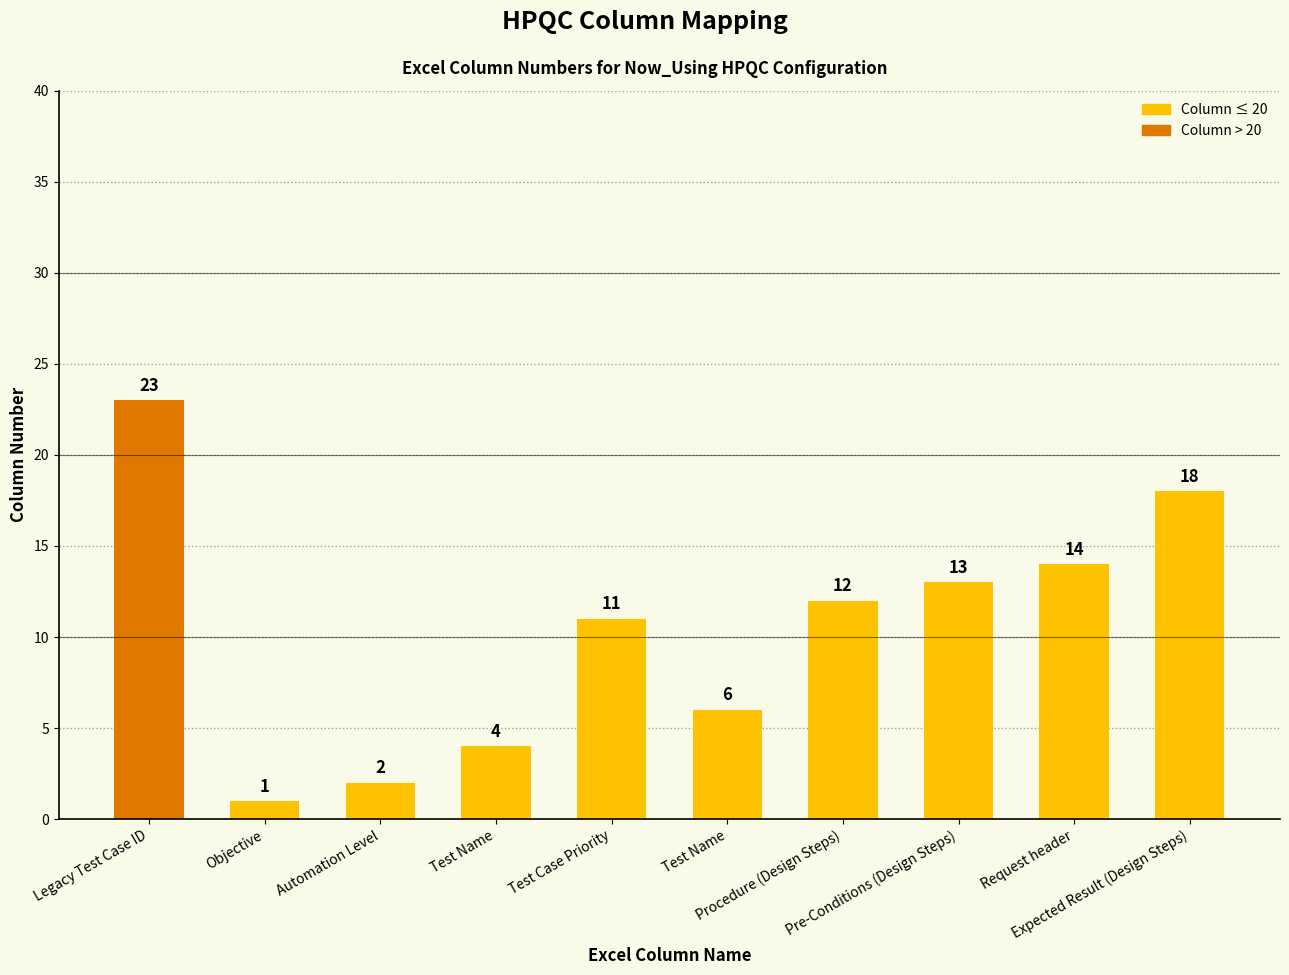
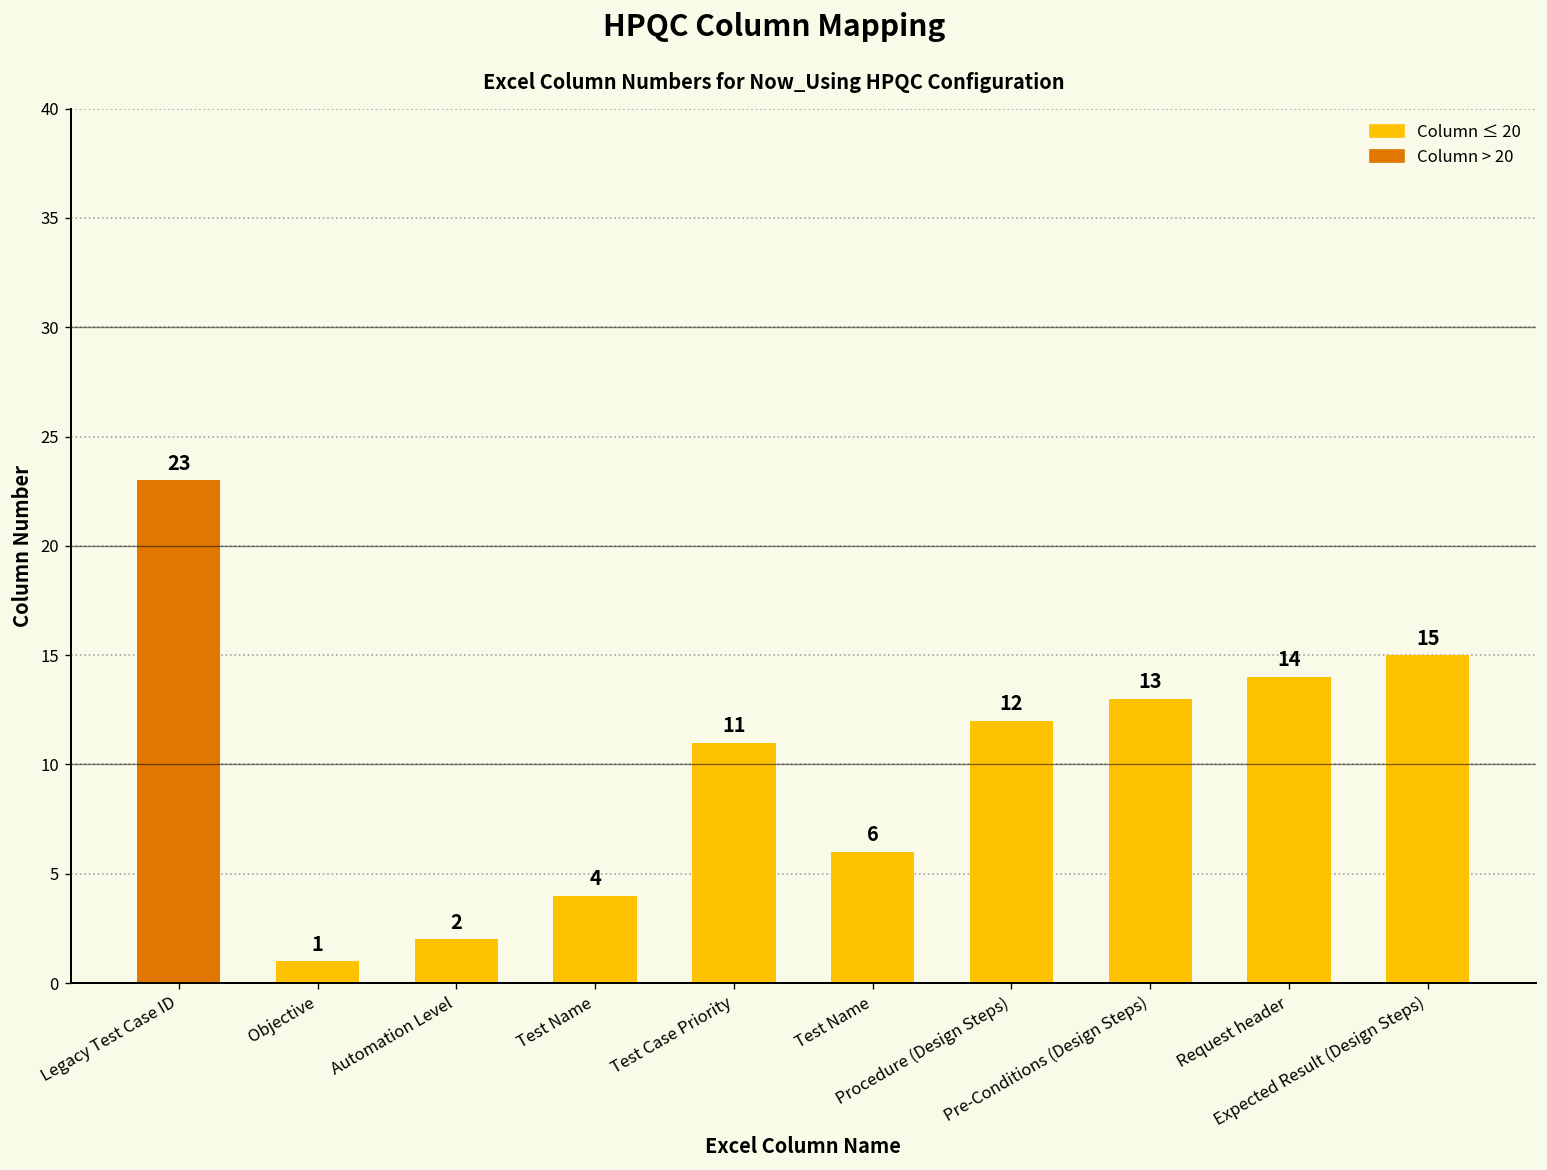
Expected Result (Design Steps): 18 -> 15
